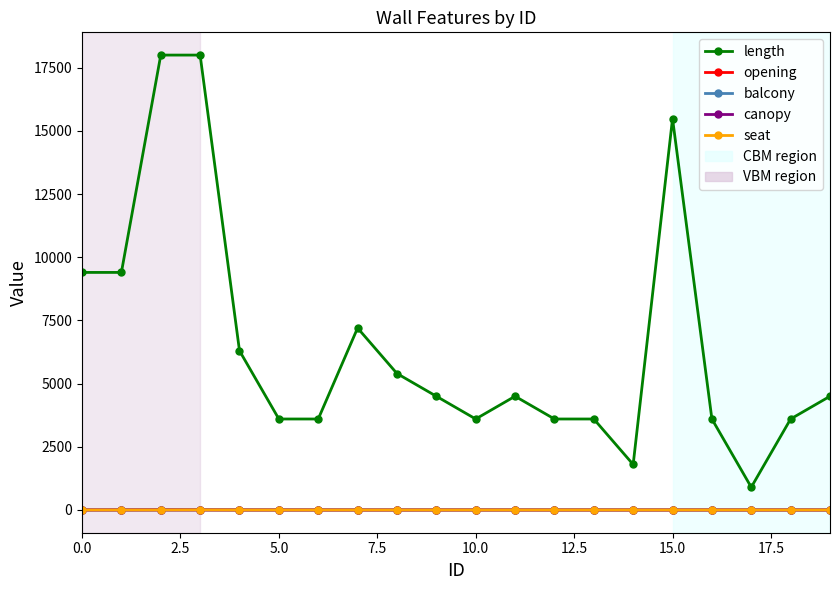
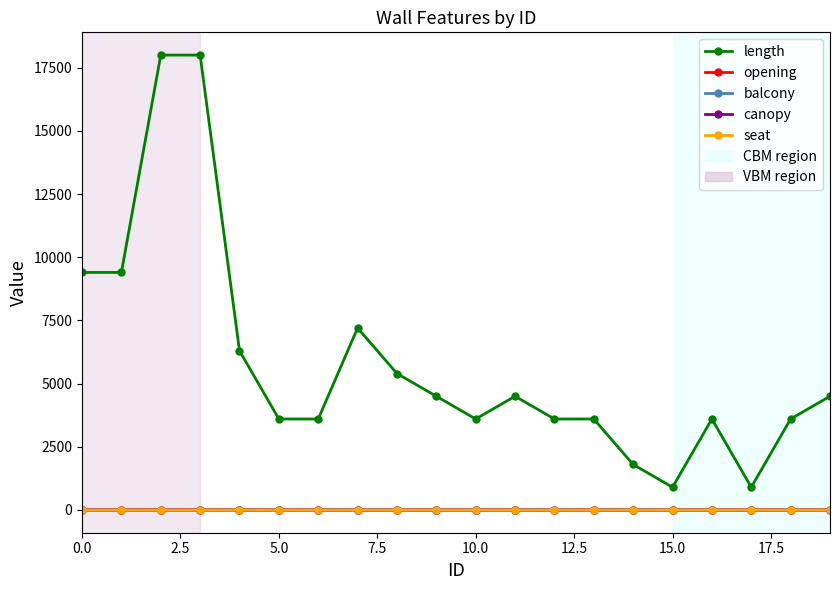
length, 15.0: 15500 -> 900
